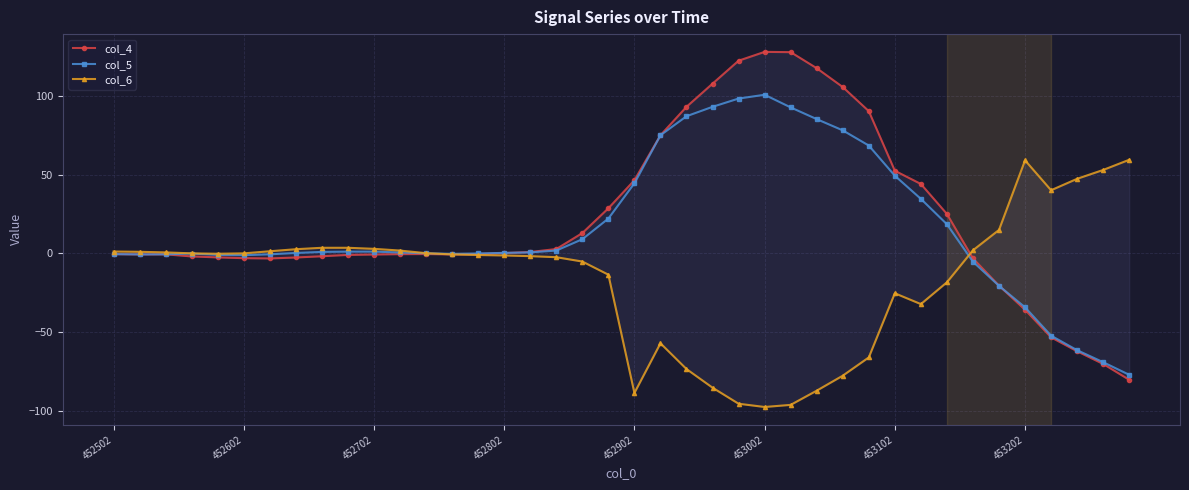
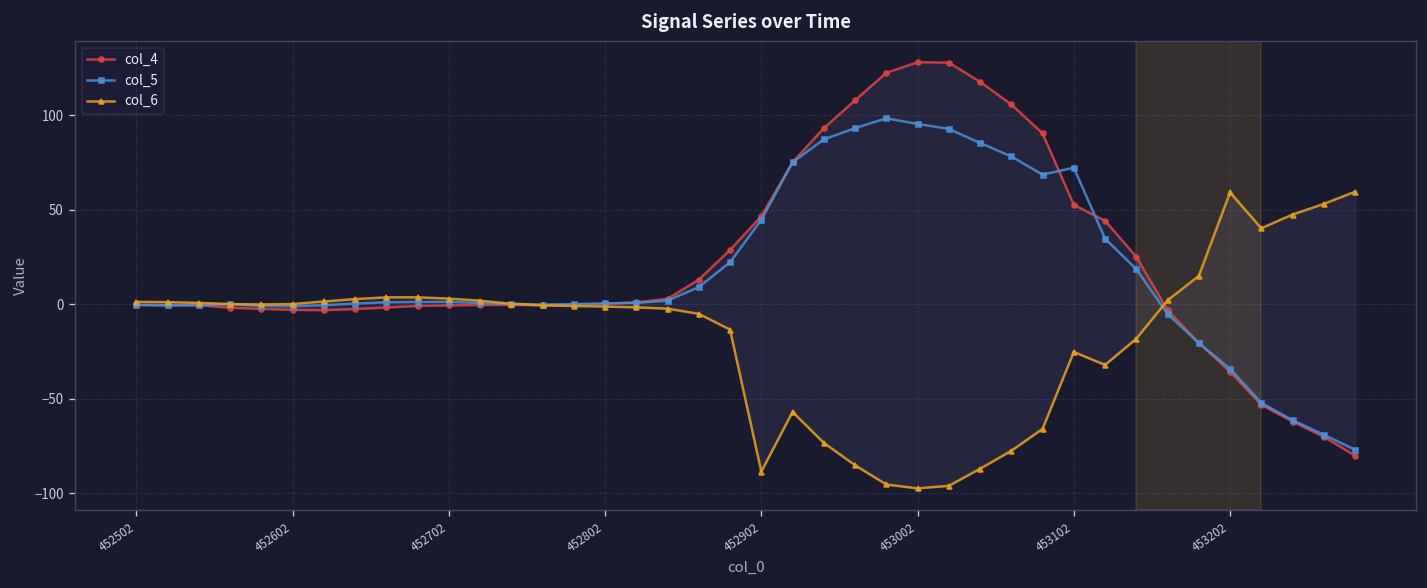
col_5, 453002: 101 -> 95
col_5, 453102: 49 -> 72
